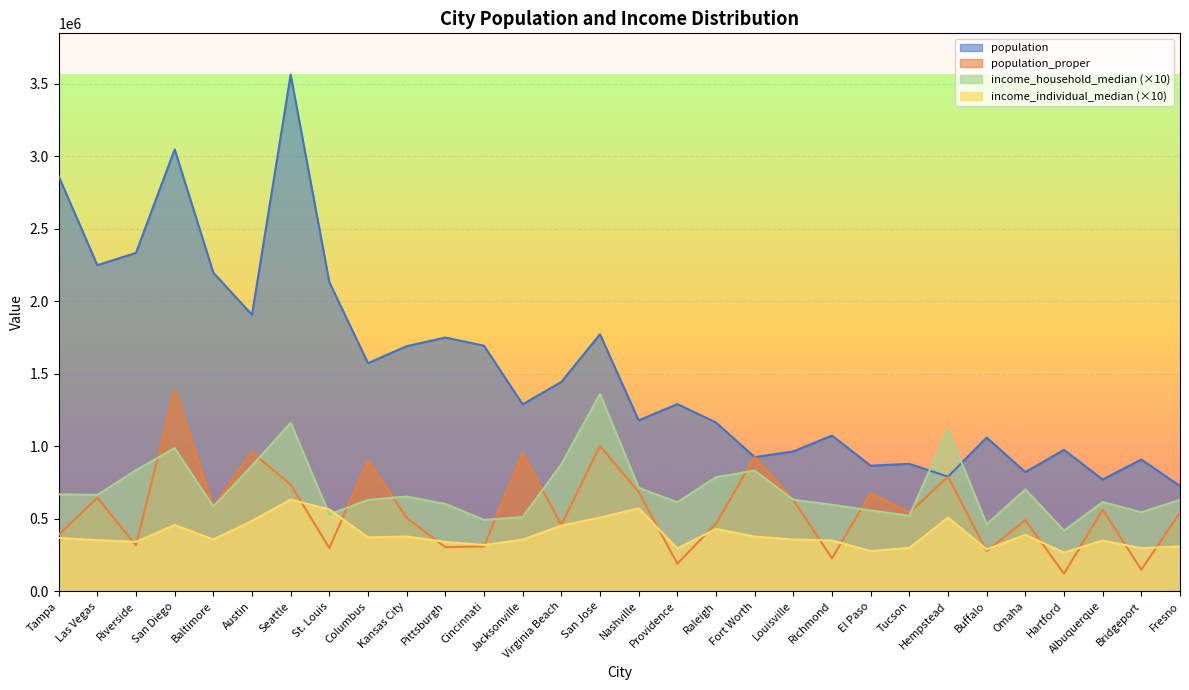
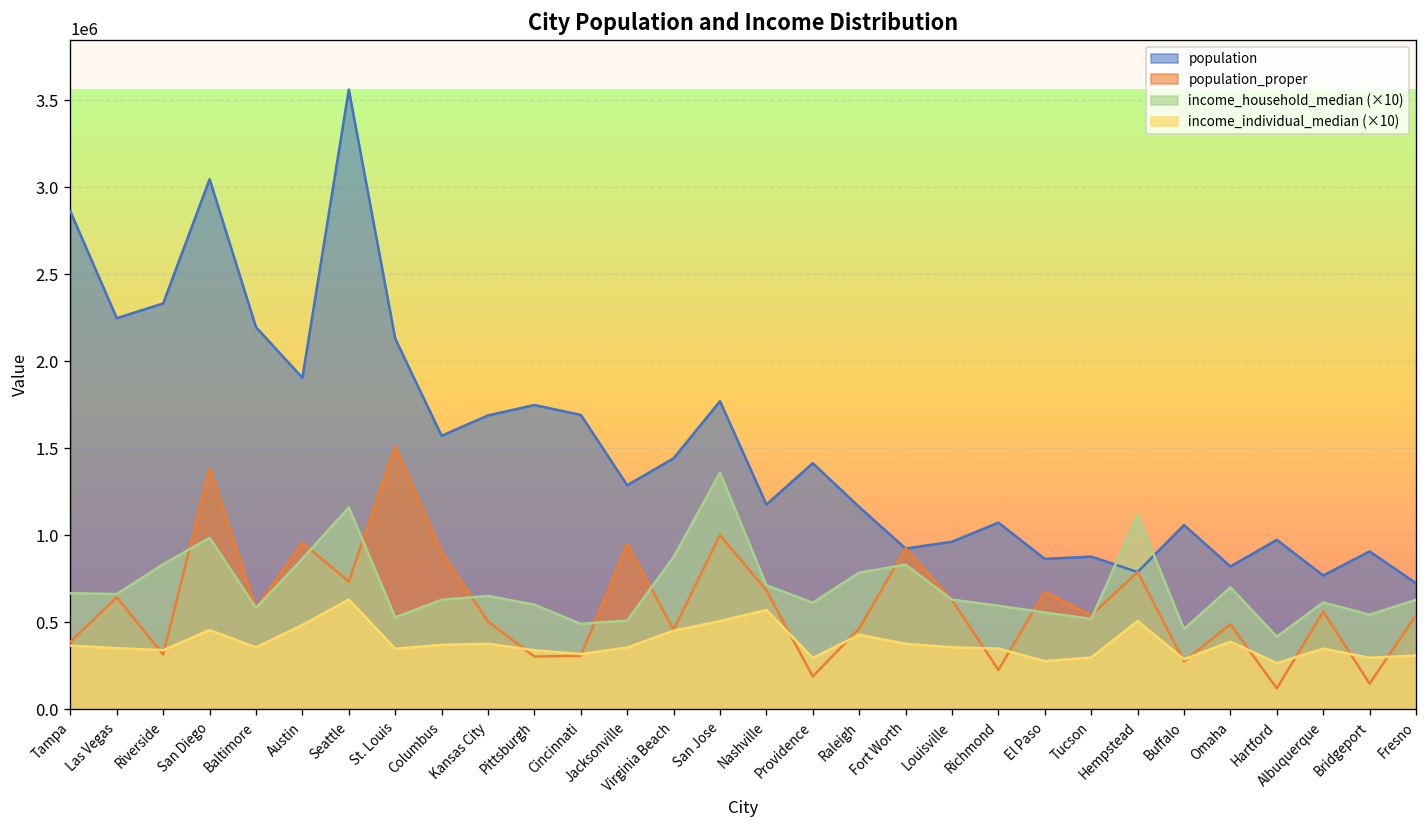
population_proper, St. Louis: 300000 -> 1510000
income_individual_median (×10), St. Louis: 560000 -> 350000
population, Providence: 1290000 -> 1420000
